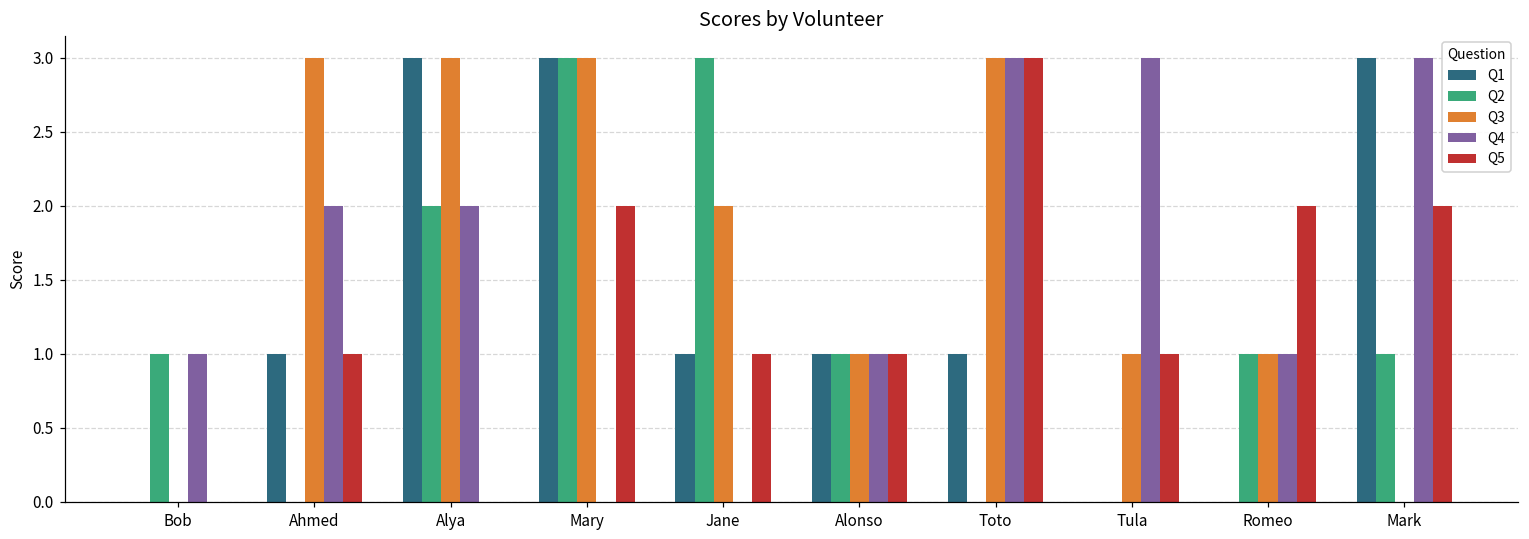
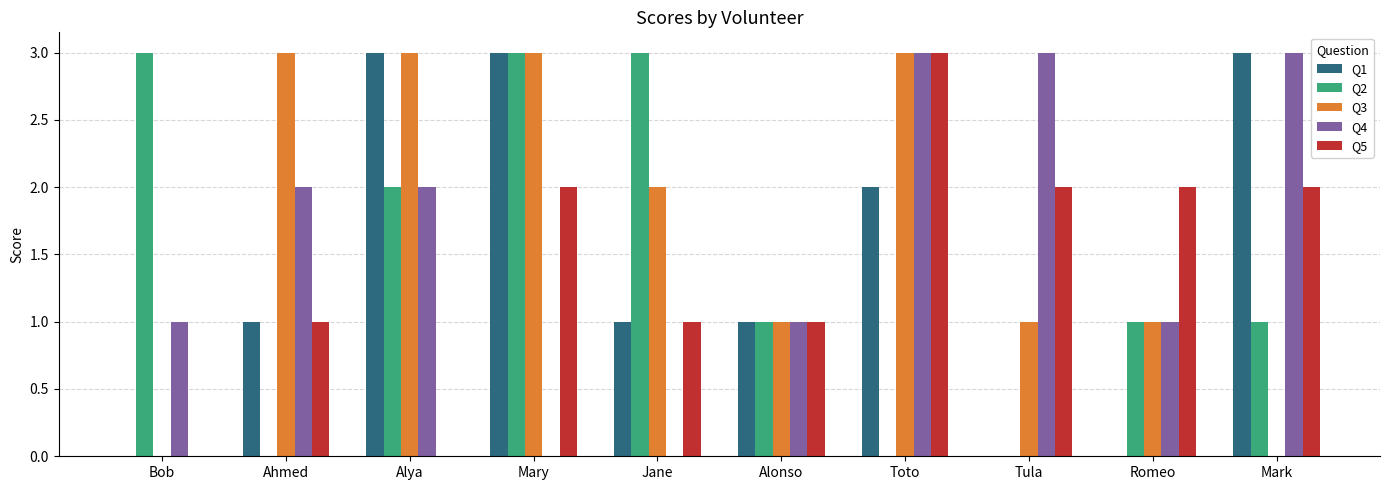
Q2, Bob: 1 -> 3
Q1, Toto: 1 -> 2
Q5, Tula: 1 -> 2
